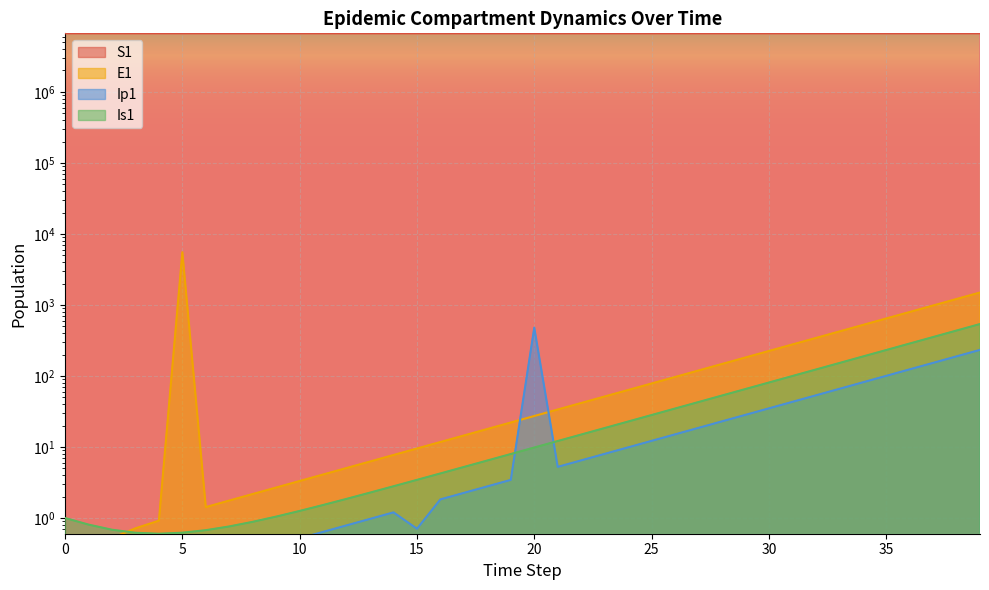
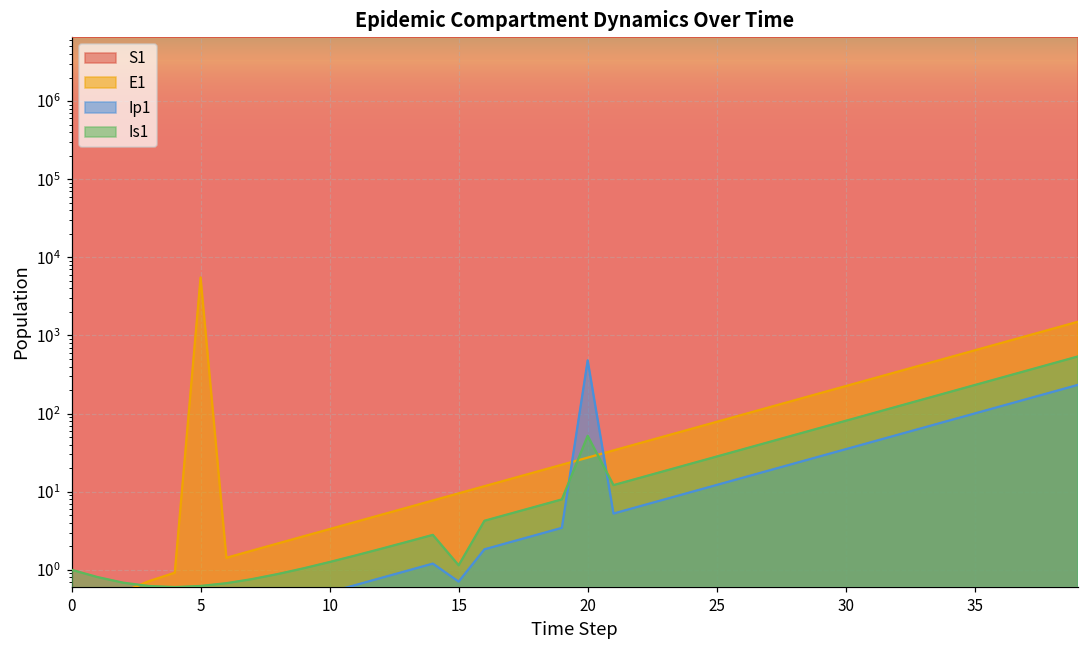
Is1, 15: 3 -> 1.1
Is1, 20: 10 -> 50
